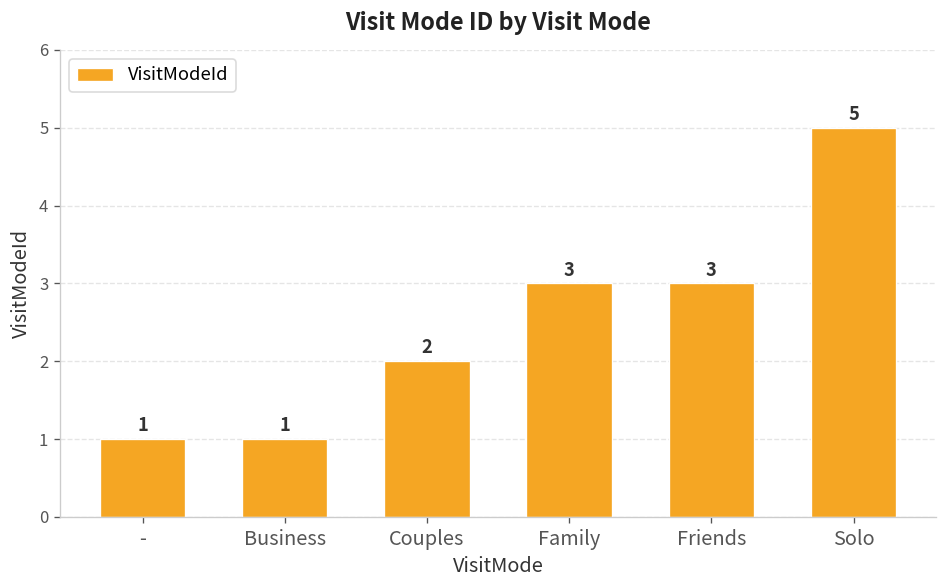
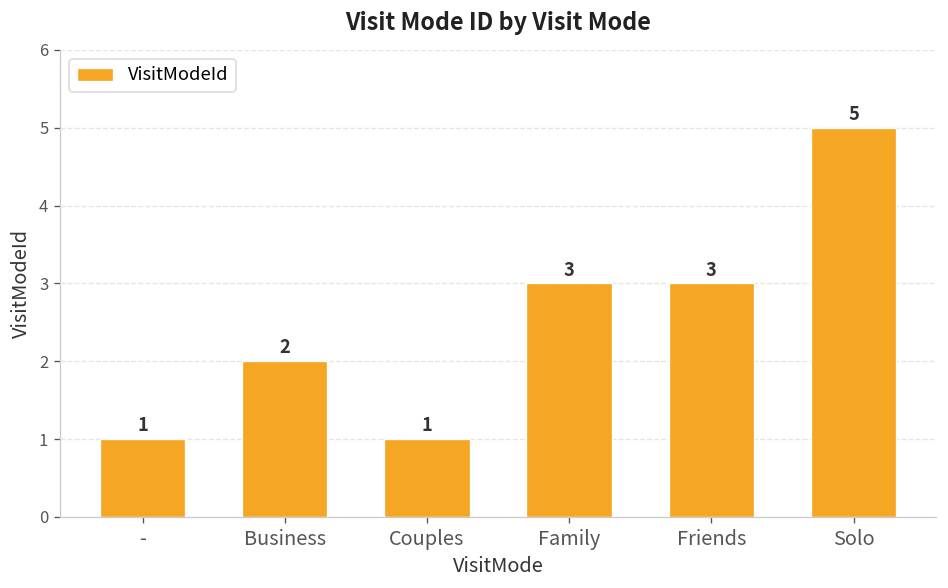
Business: 1 -> 2
Couples: 2 -> 1
